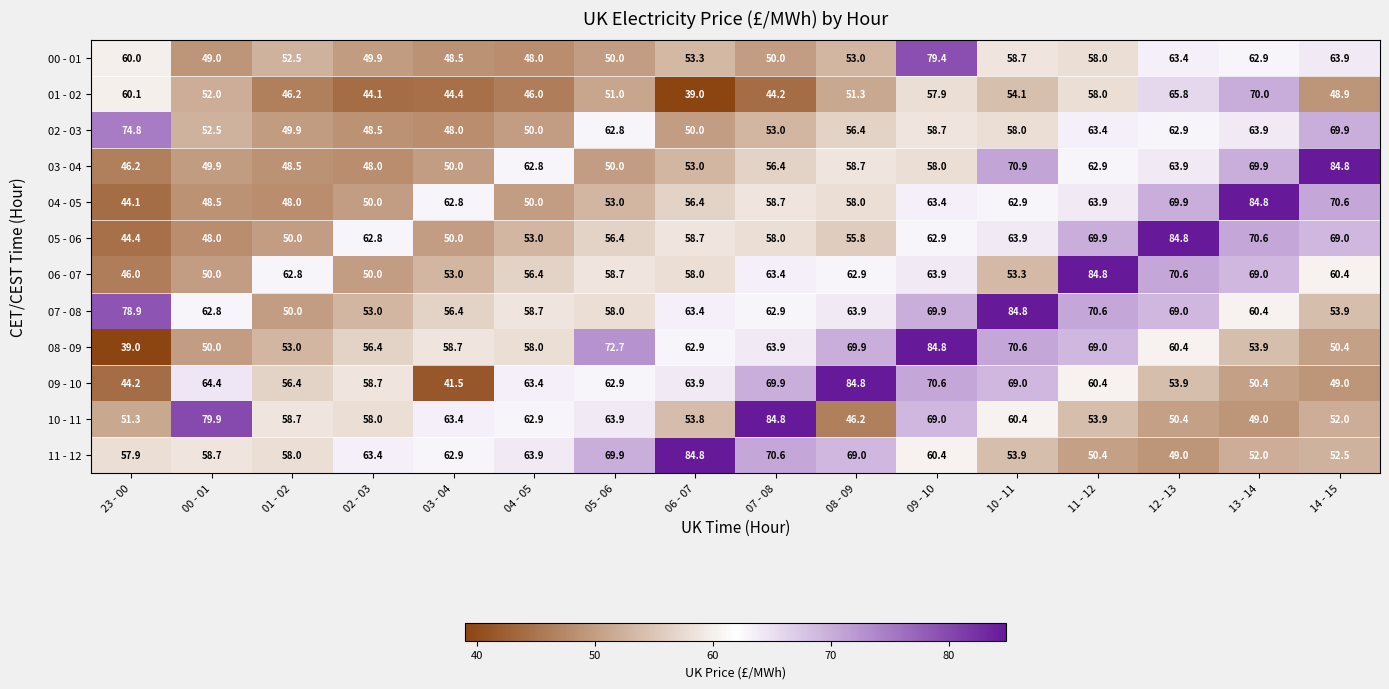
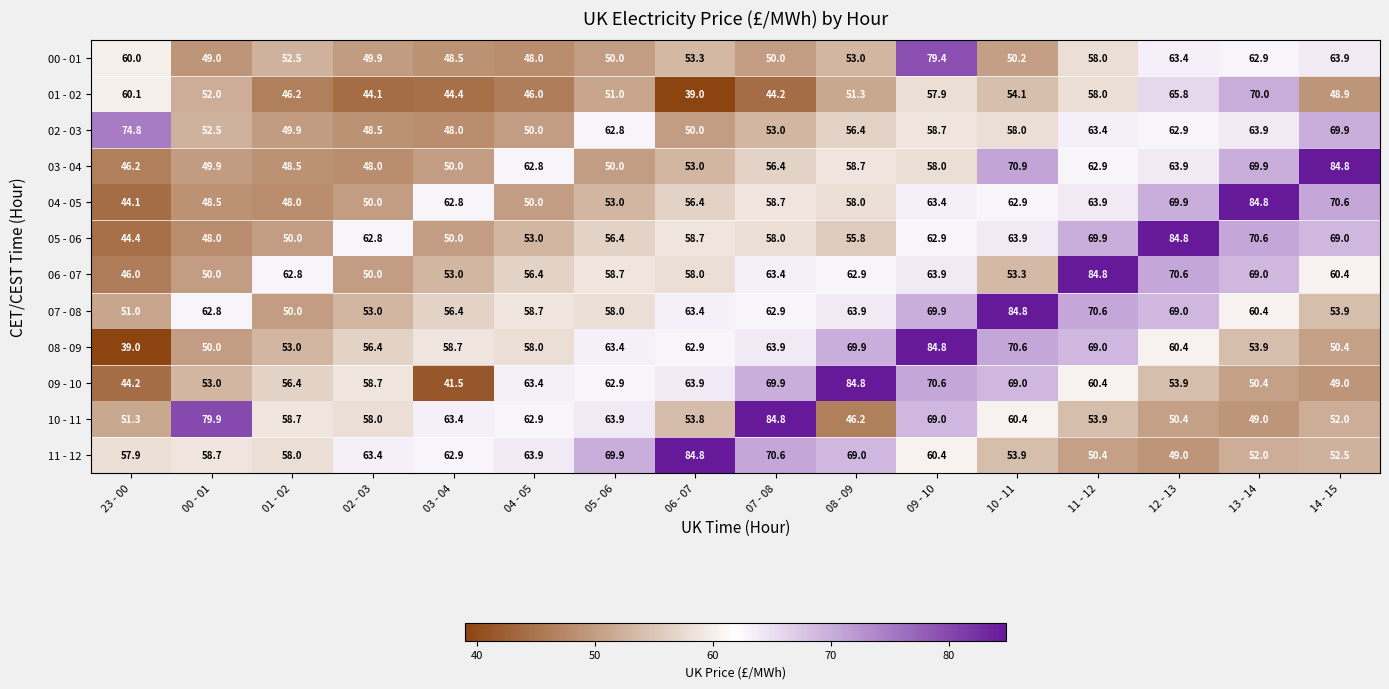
00 - 01, 10 - 11: 58.7 -> 50.2
07 - 08, 23 - 00: 78.9 -> 51.0
08 - 09, 05 - 06: 72.7 -> 63.4
09 - 10, 00 - 01: 64.4 -> 53.0
